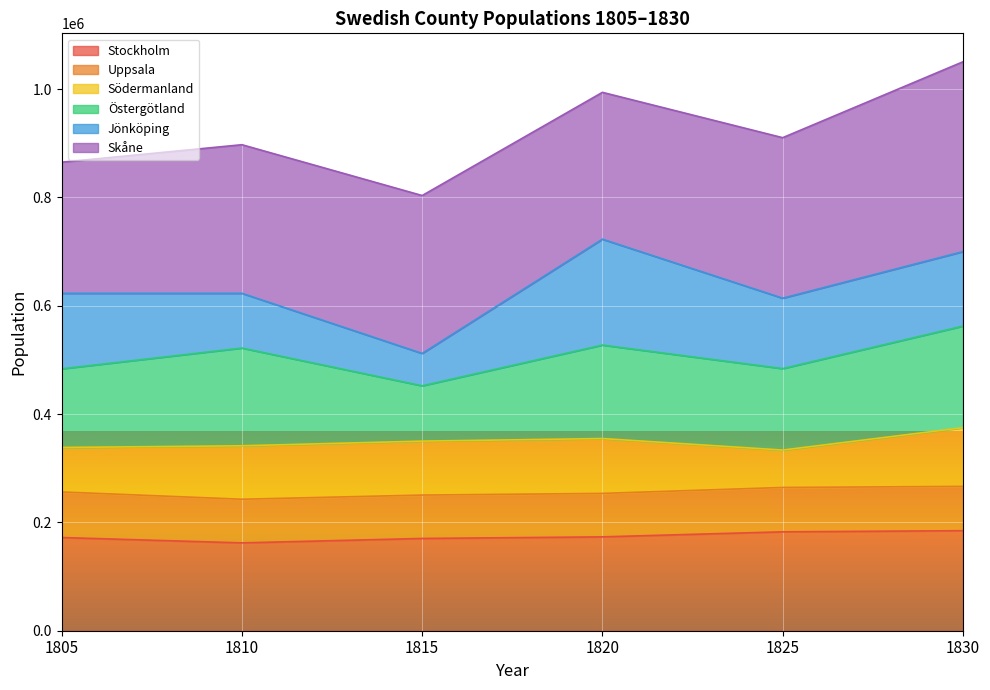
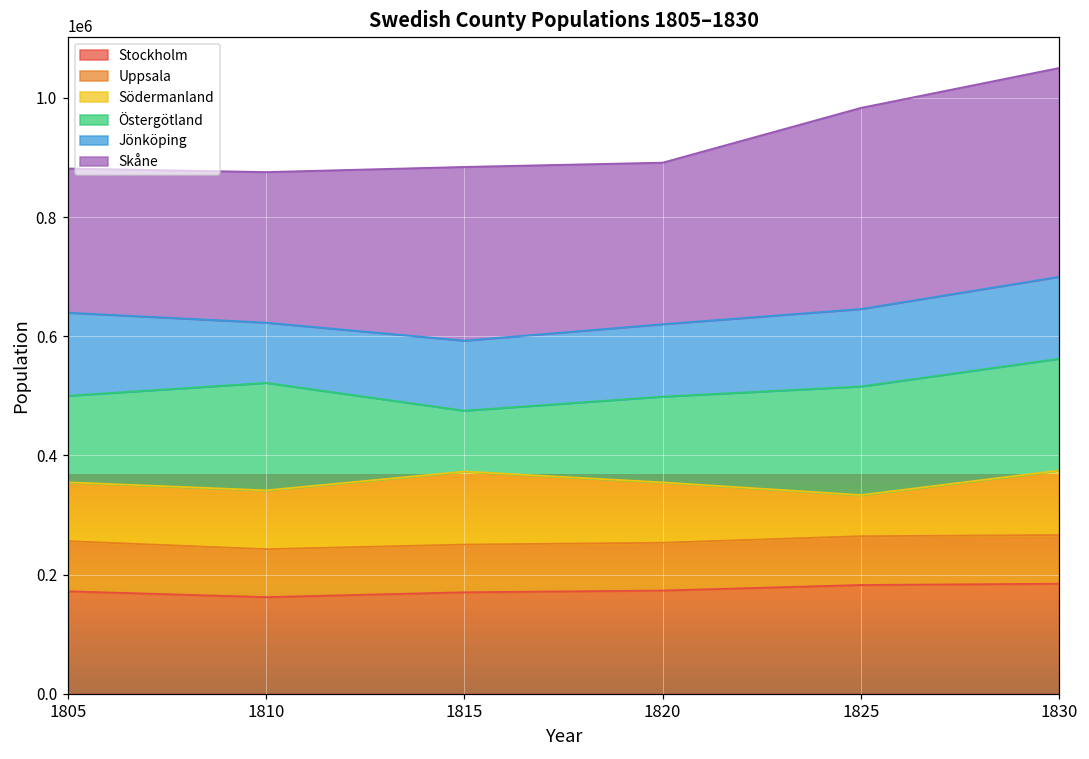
Södermanland, 1805: 80000 -> 100000
Skåne, 1810: 270000 -> 250000
Södermanland, 1815: 100000 -> 120000
Jönköping, 1815: 60000 -> 120000
Östergötland, 1820: 170000 -> 140000
Jönköping, 1820: 200000 -> 120000
Östergötland, 1825: 150000 -> 180000
Skåne, 1825: 300000 -> 340000
